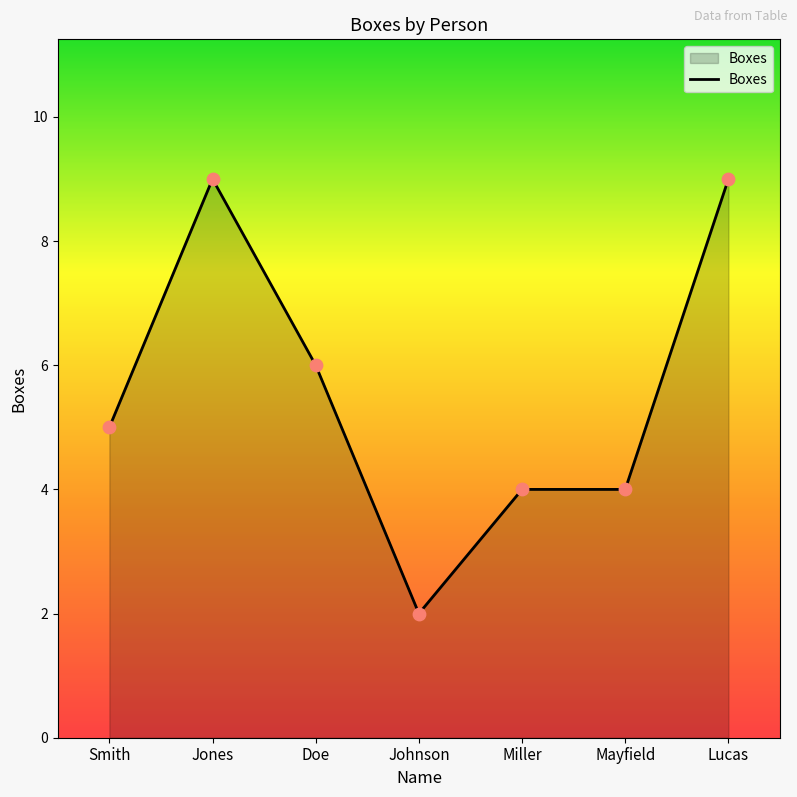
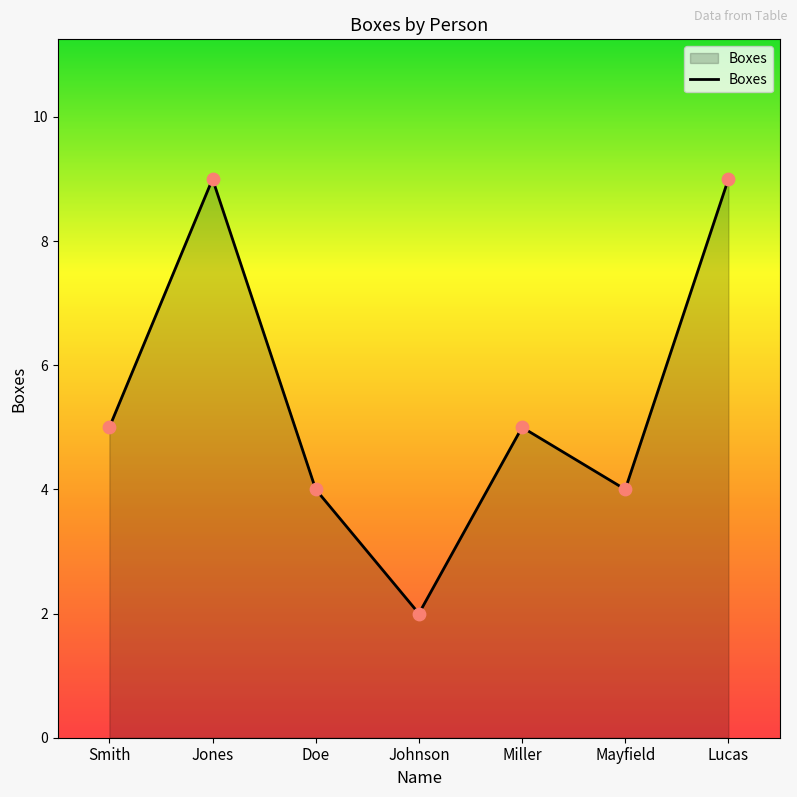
Doe: 6 -> 4
Miller: 4 -> 5
